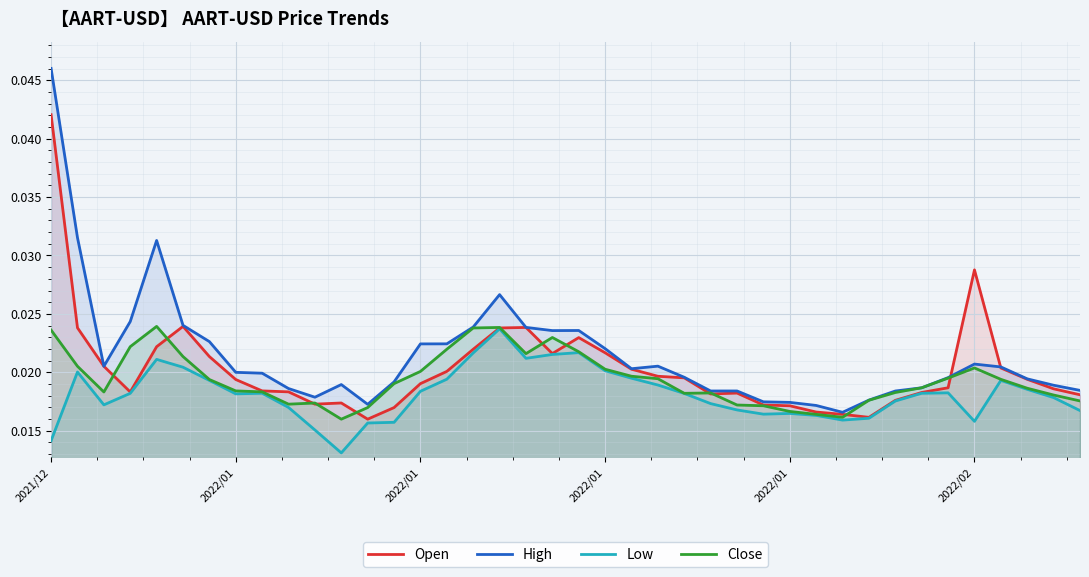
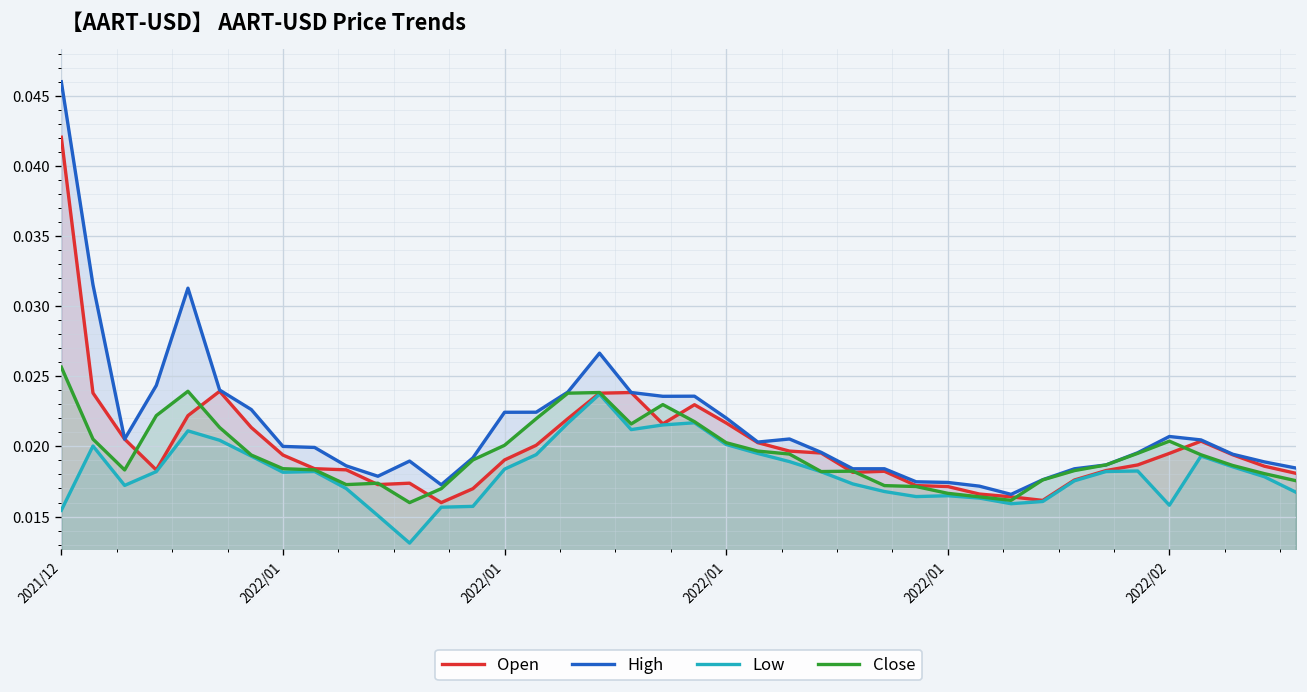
Low, 2021/12: 0.0142 -> 0.0154
Close, 2021/12: 0.0236 -> 0.0257
Open, 2022/02: 0.0288 -> 0.0195
